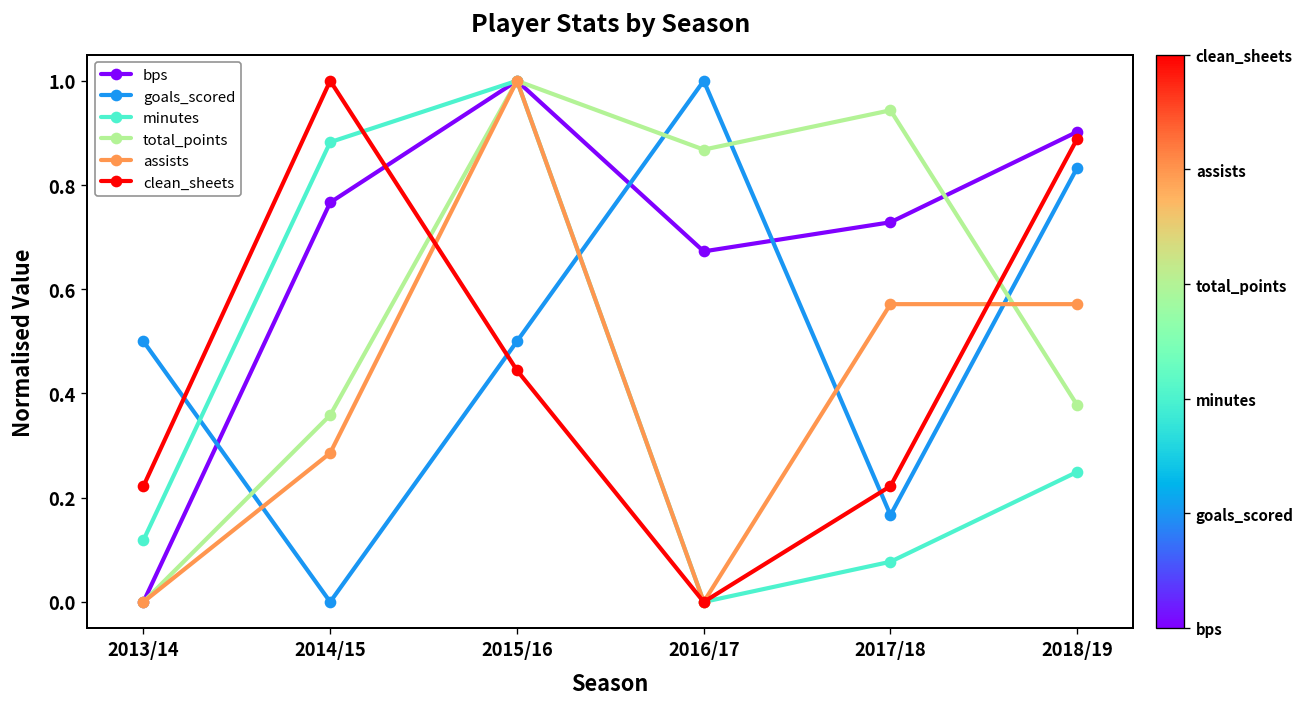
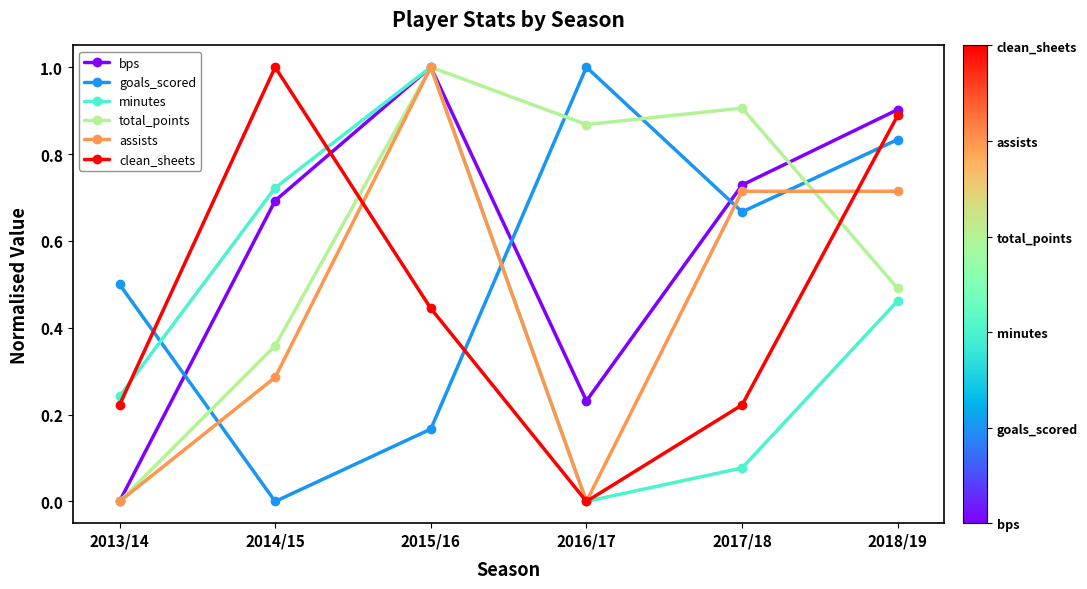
minutes, 2013/14: 0.12 -> 0.24
bps, 2014/15: 0.77 -> 0.69
minutes, 2014/15: 0.88 -> 0.72
goals_scored, 2015/16: 0.50 -> 0.17
bps, 2016/17: 0.67 -> 0.23
goals_scored, 2017/18: 0.17 -> 0.67
total_points, 2017/18: 0.94 -> 0.91
assists, 2017/18: 0.57 -> 0.71
minutes, 2018/19: 0.25 -> 0.46
total_points, 2018/19: 0.38 -> 0.49
assists, 2018/19: 0.57 -> 0.71
